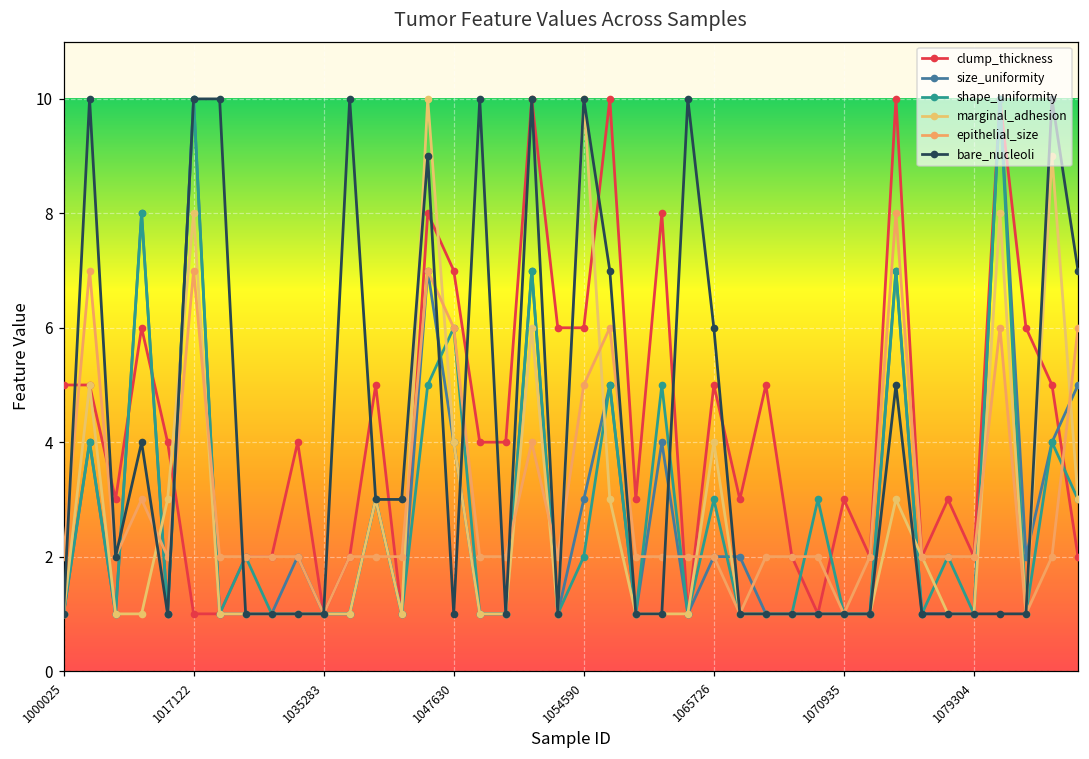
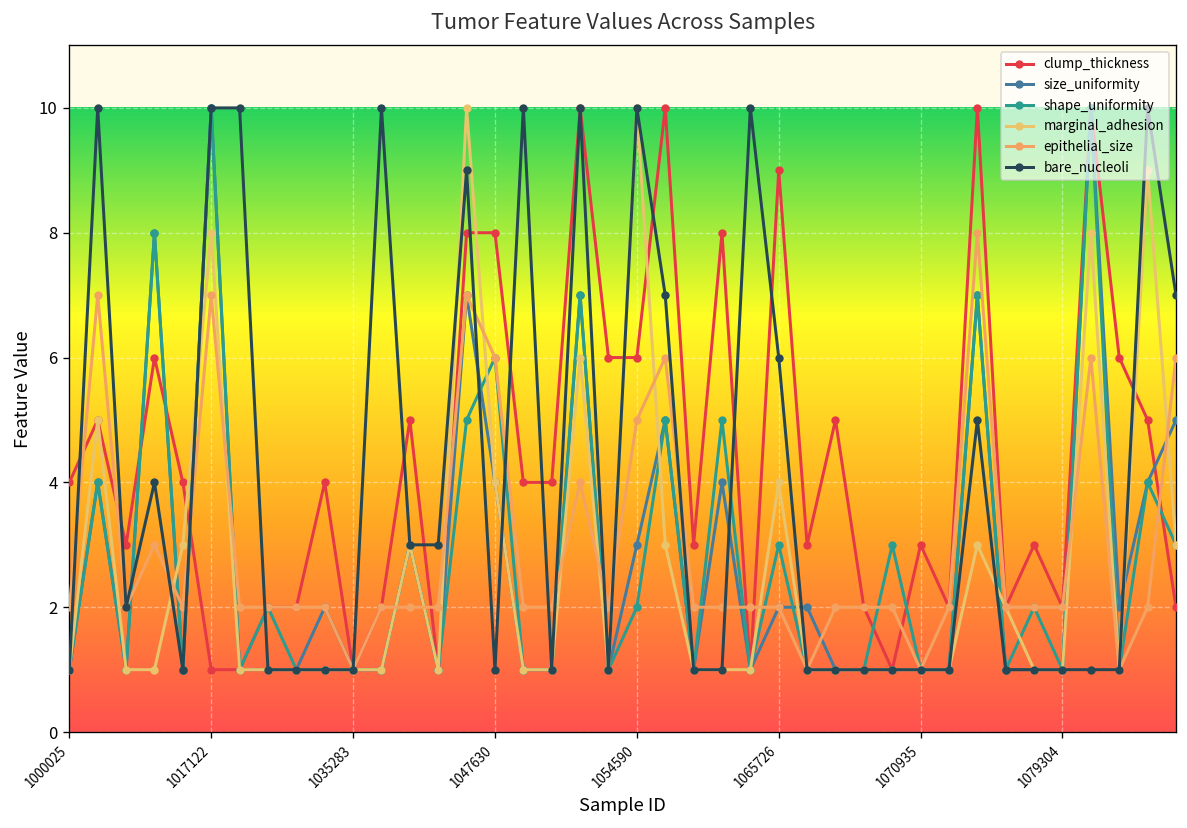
clump_thickness, 1000025: 5 -> 4
clump_thickness, 1047630: 7 -> 8
clump_thickness, 1065726: 5 -> 9
